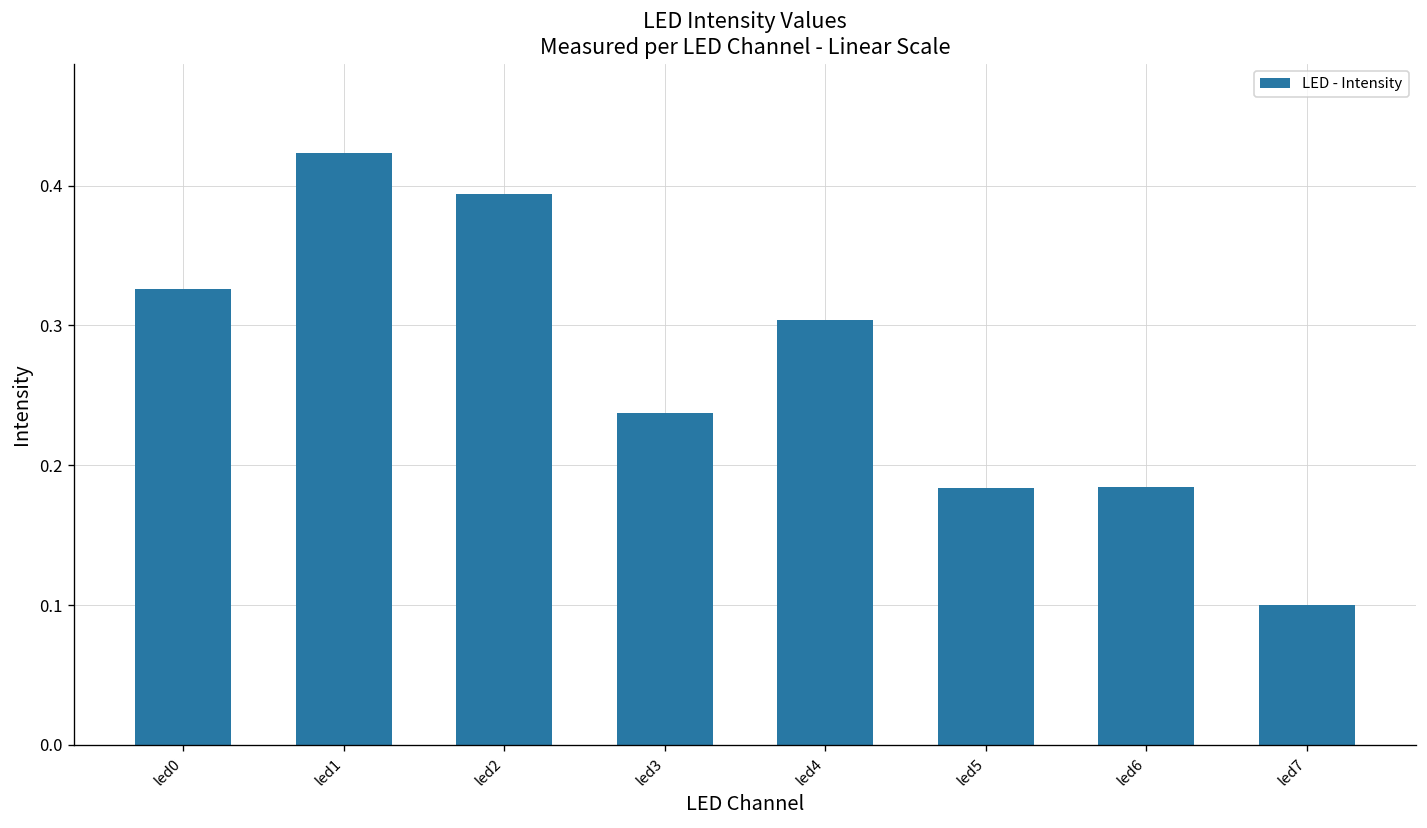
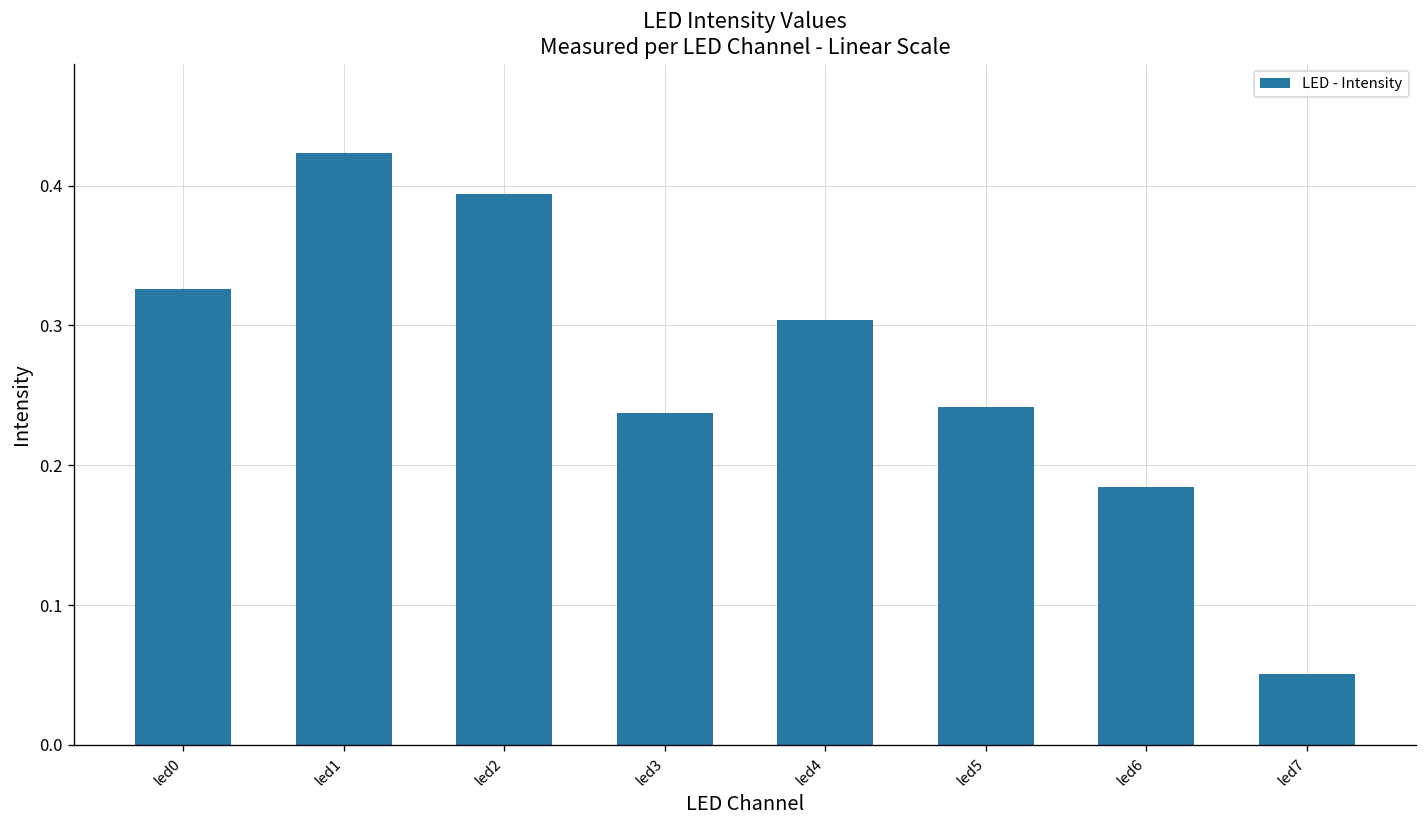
led5: 0.184 -> 0.242
led7: 0.100 -> 0.051
